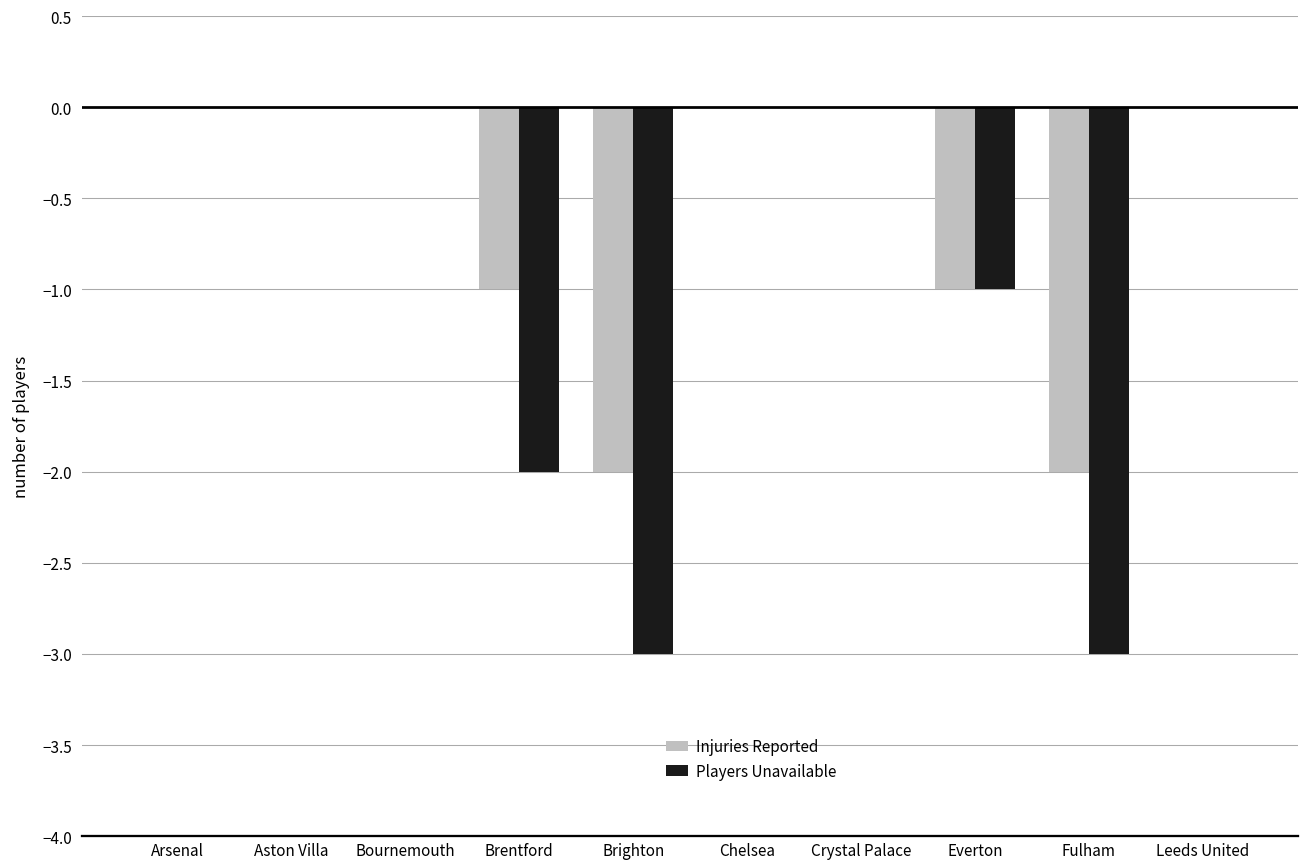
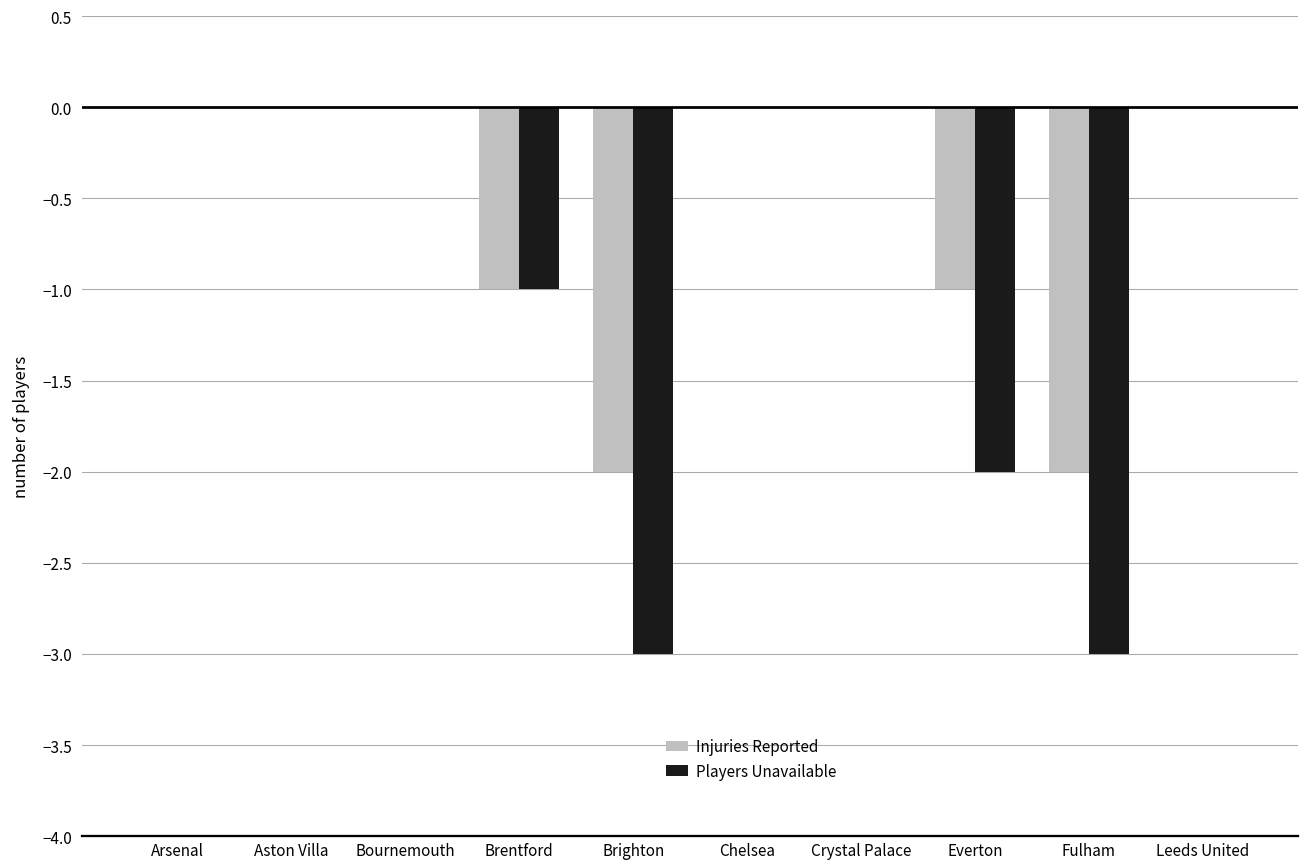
Players Unavailable, Brentford: -2.00 -> -1.00
Players Unavailable, Everton: -1.00 -> -2.00
